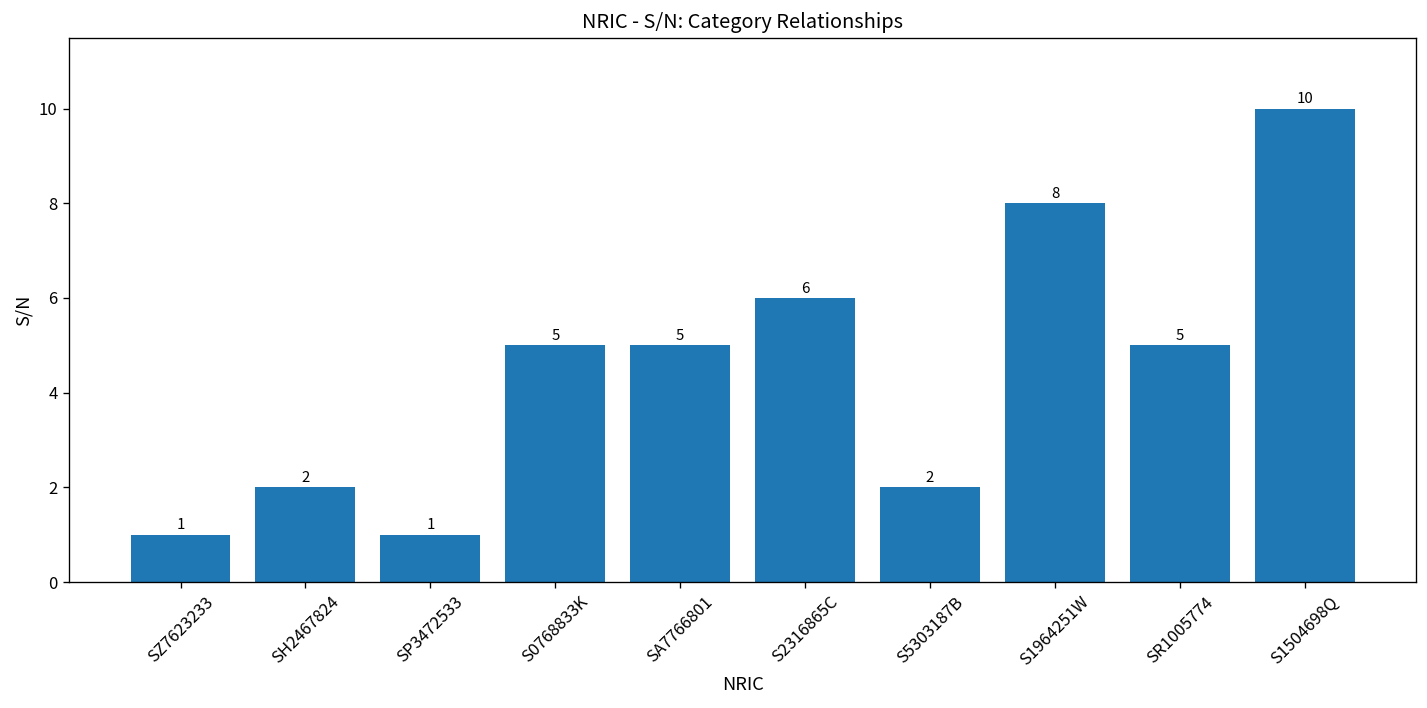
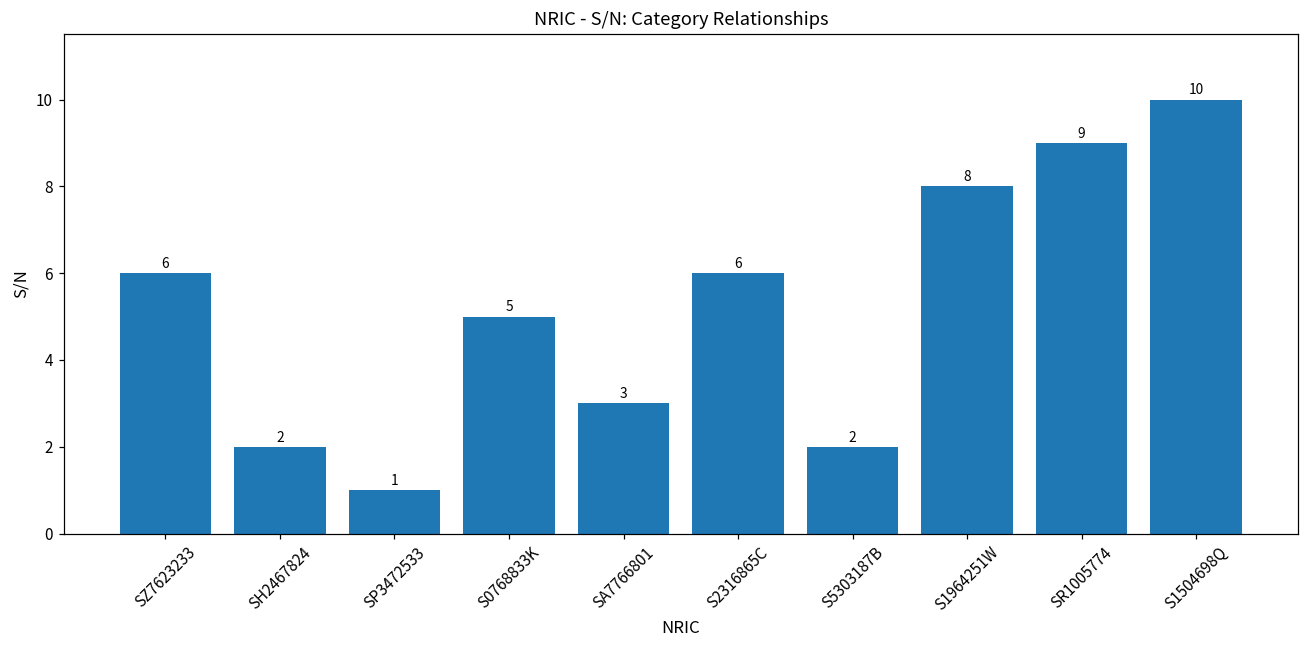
SZ7623233: 1 -> 6
SA7766801: 5 -> 3
SR1005774: 5 -> 9
